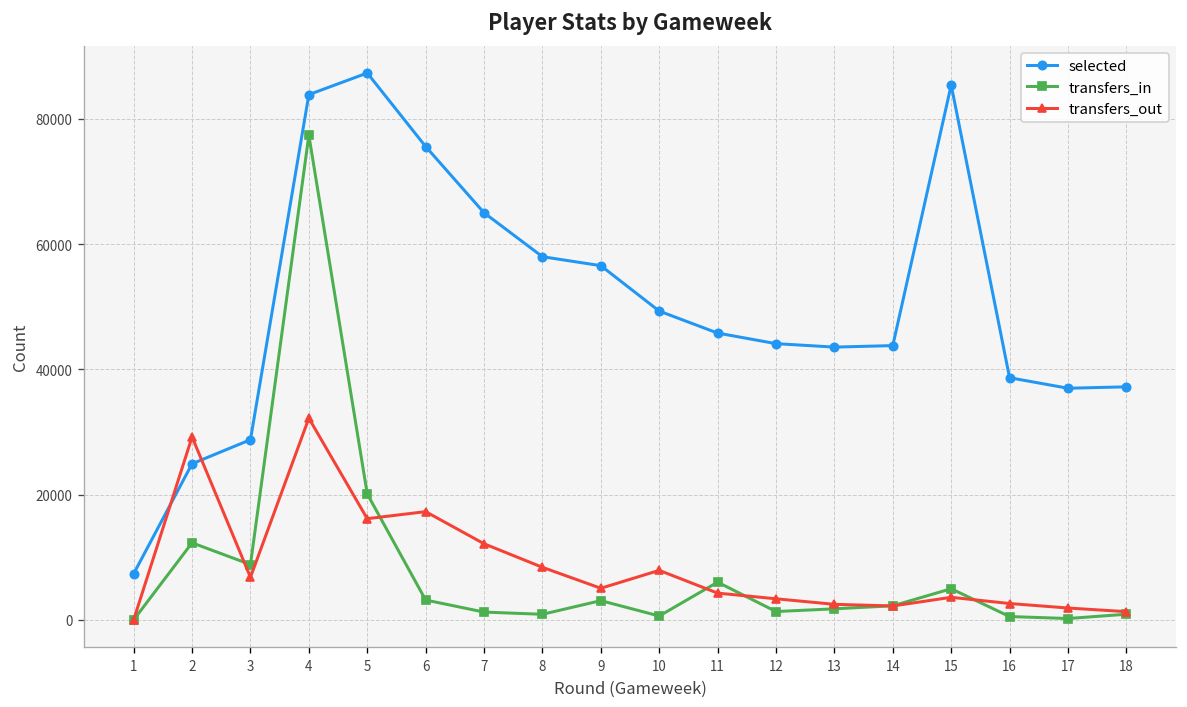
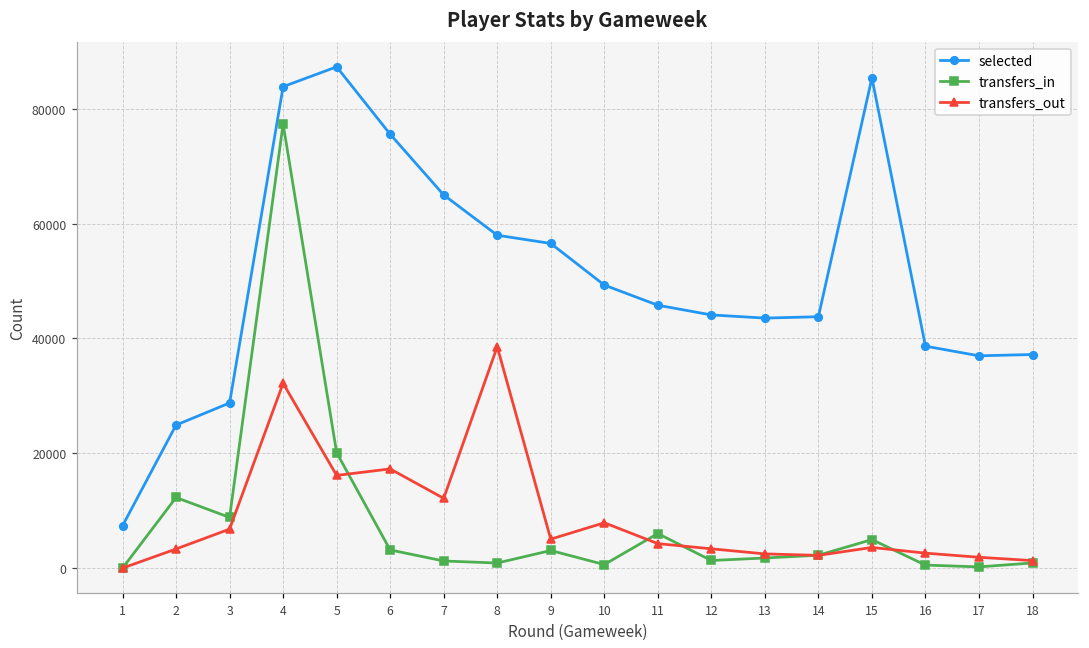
transfers_out, 2: 29000 -> 3000
transfers_out, 8: 8000 -> 39000
